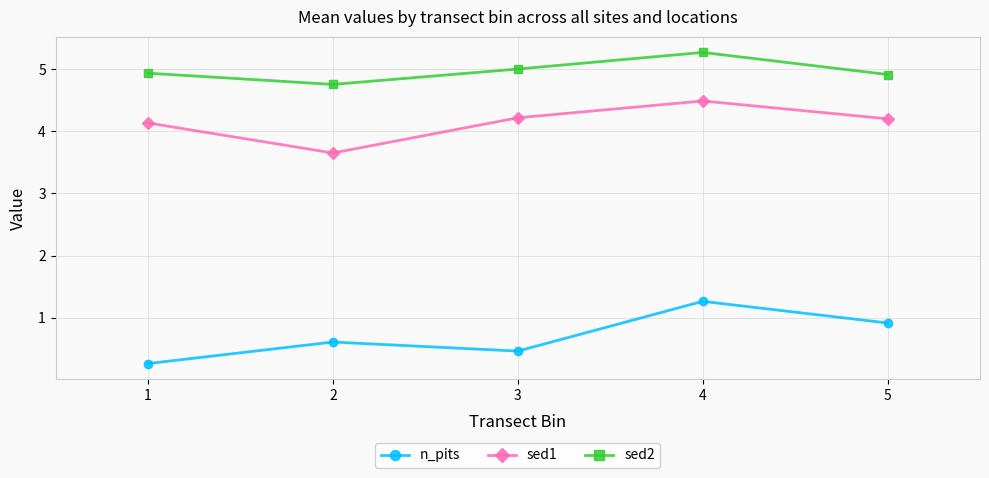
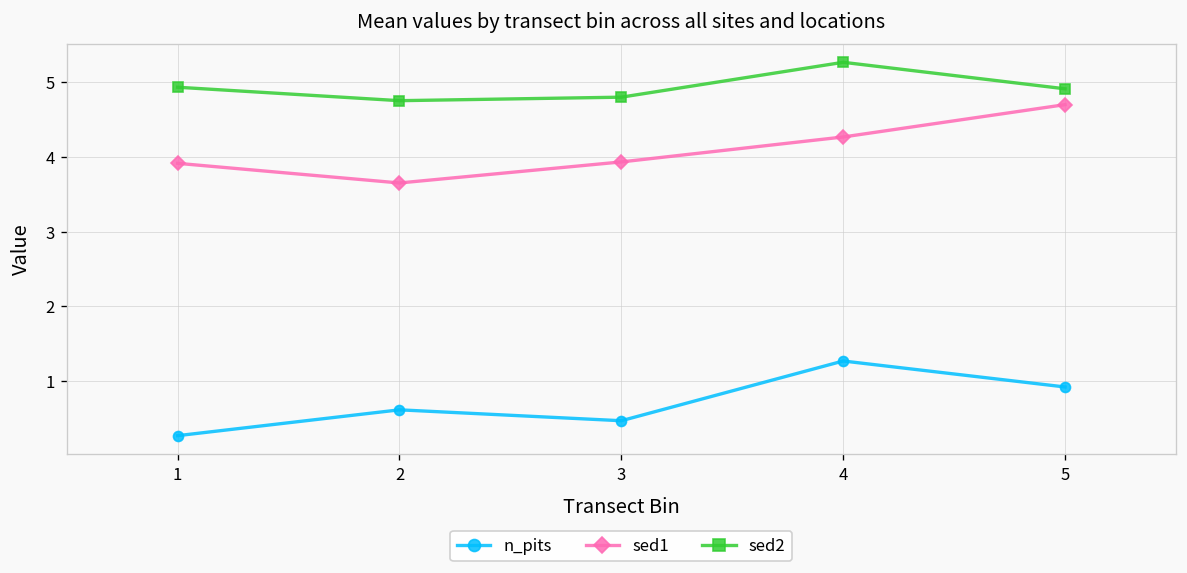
sed1, 1: 4.1 -> 3.9
sed1, 3: 4.2 -> 3.9
sed2, 3: 5.0 -> 4.8
sed1, 4: 4.5 -> 4.3
sed1, 5: 4.2 -> 4.7
